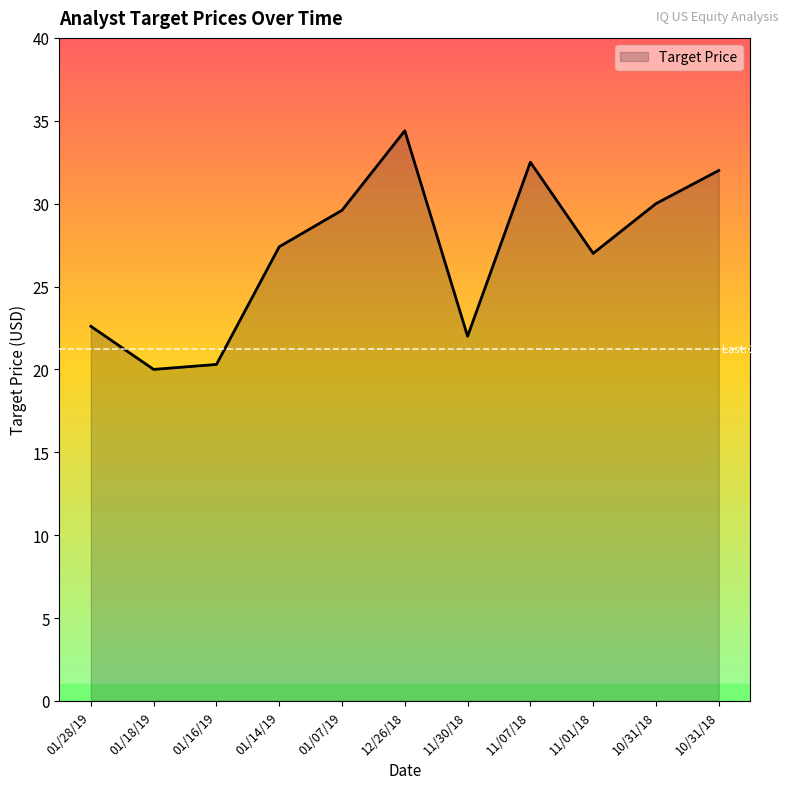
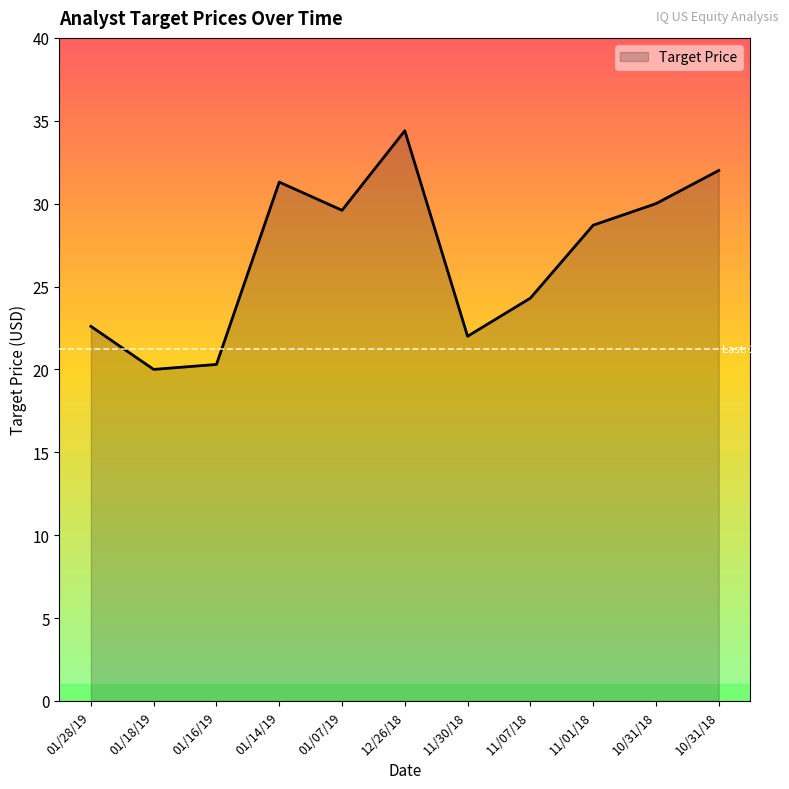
01/14/19: 27.4 -> 31.3
11/07/18: 32.5 -> 24.3
11/01/18: 27.0 -> 28.7
